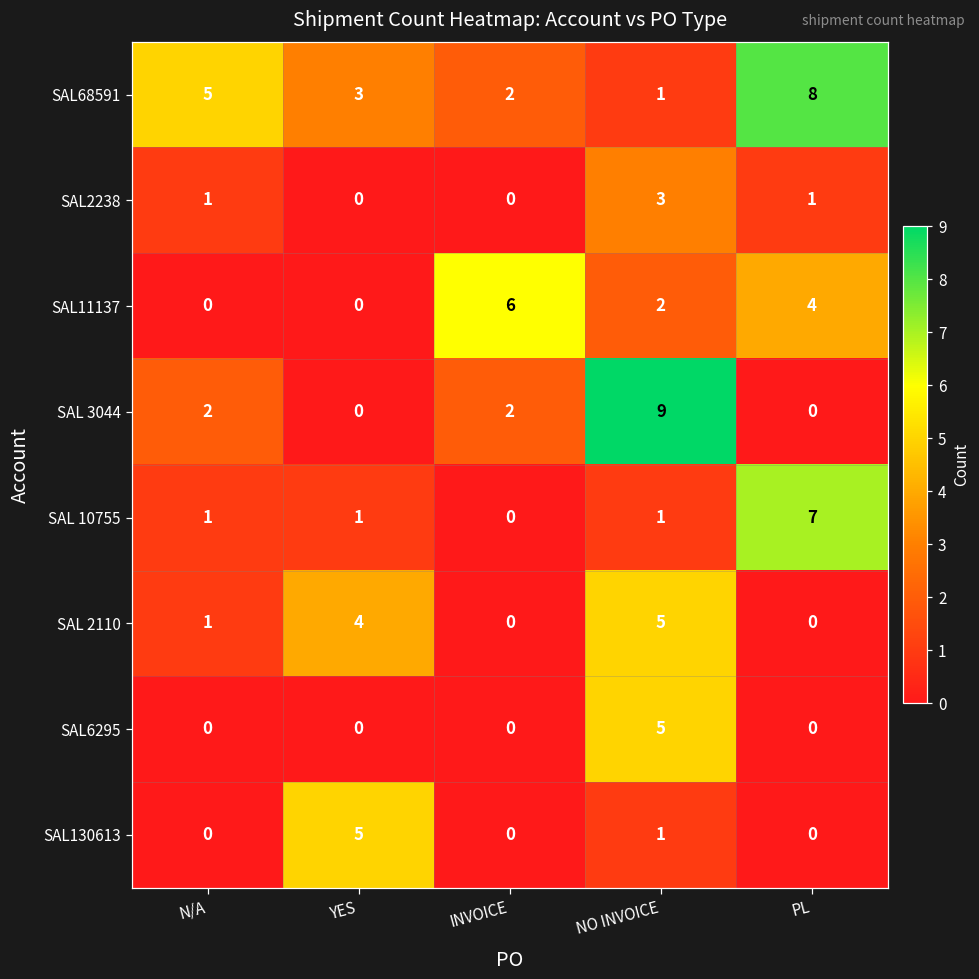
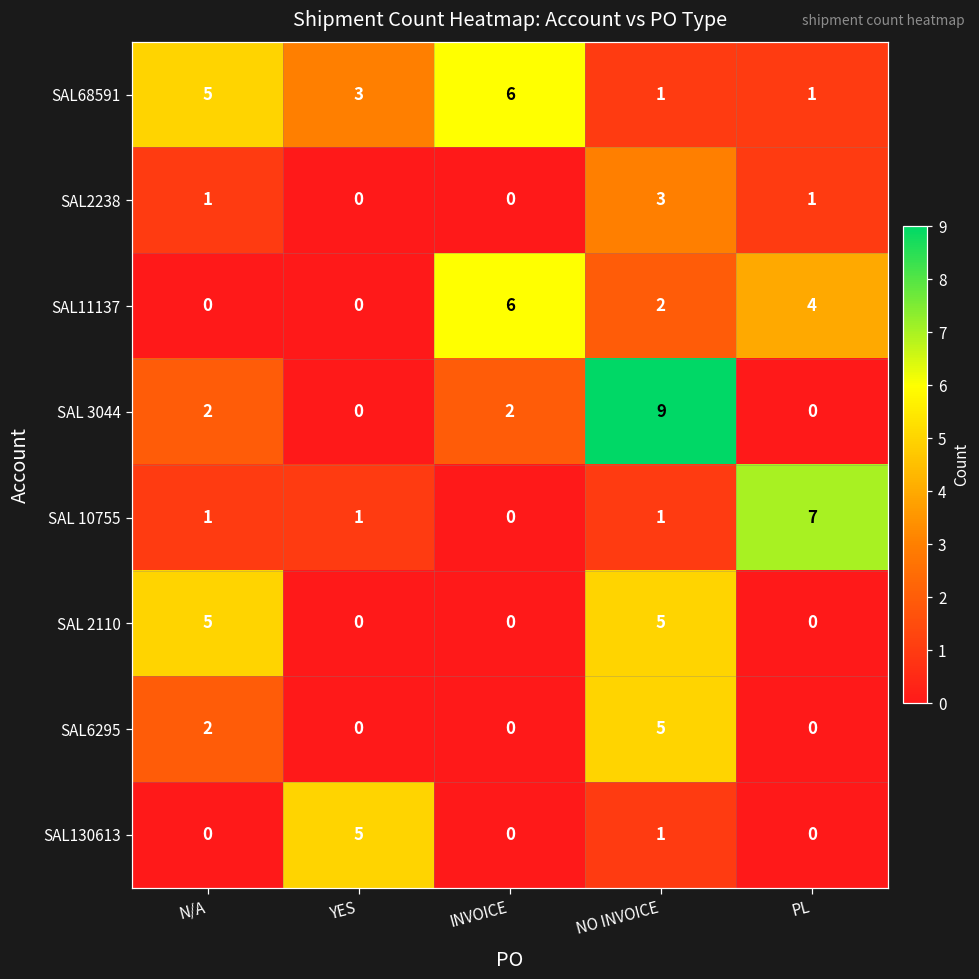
SAL68591, INVOICE: 2 -> 6
SAL68591, PL: 8 -> 1
SAL 2110, N/A: 1 -> 5
SAL 2110, YES: 4 -> 0
SAL6295, N/A: 0 -> 2
